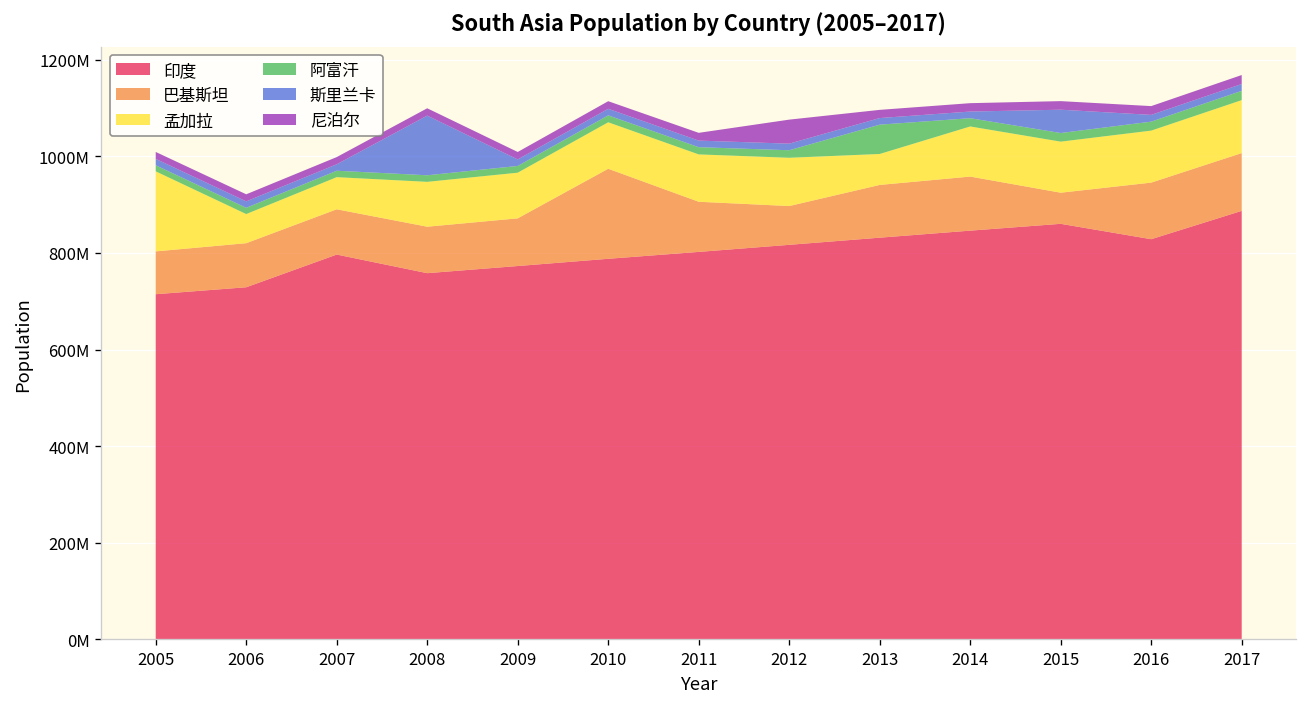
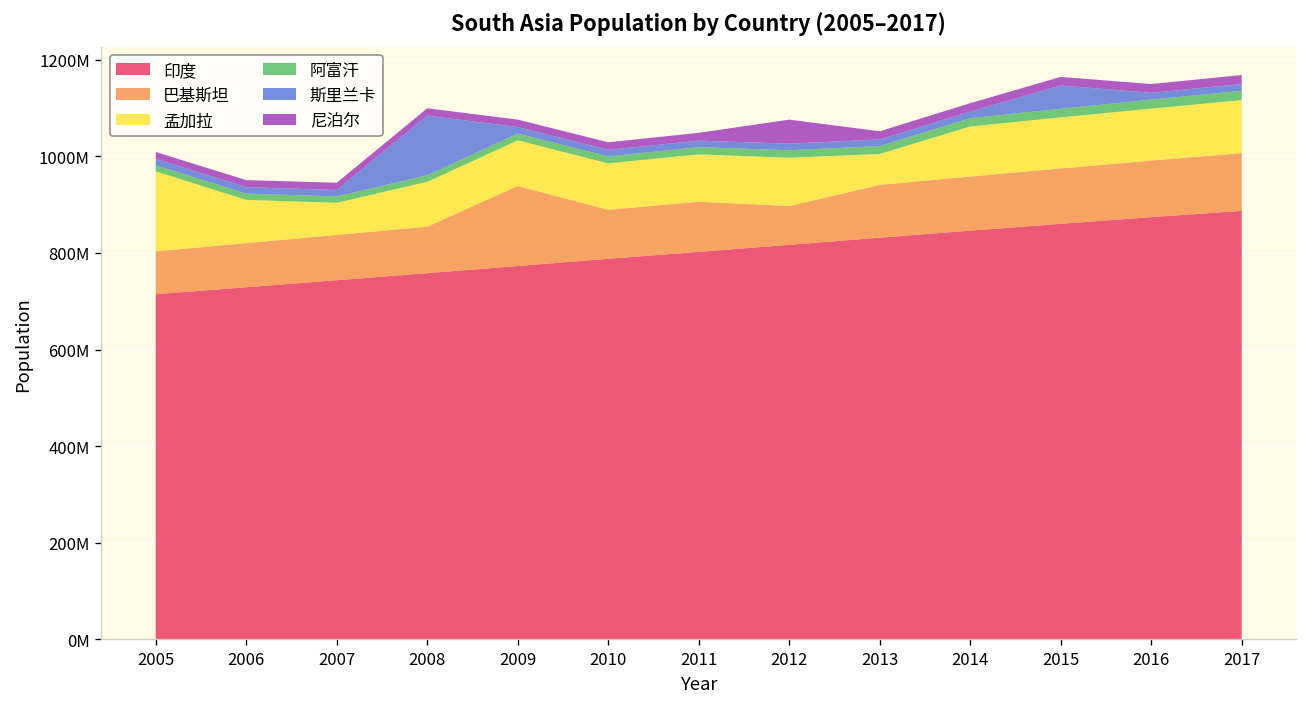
孟加拉, 2006: 60000000 -> 90000000
印度, 2007: 800000000 -> 740000000
巴基斯坦, 2009: 100000000 -> 170000000
巴基斯坦, 2010: 190000000 -> 100000000
阿富汗, 2013: 60000000 -> 20000000
巴基斯坦, 2015: 60000000 -> 110000000
印度, 2016: 830000000 -> 870000000
